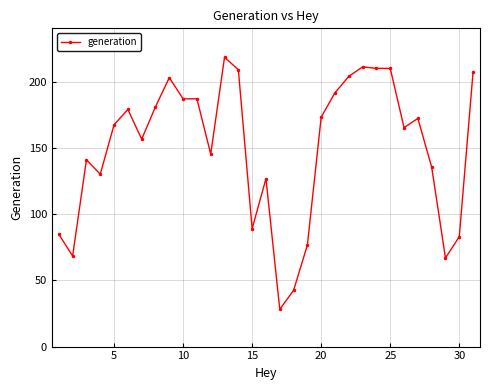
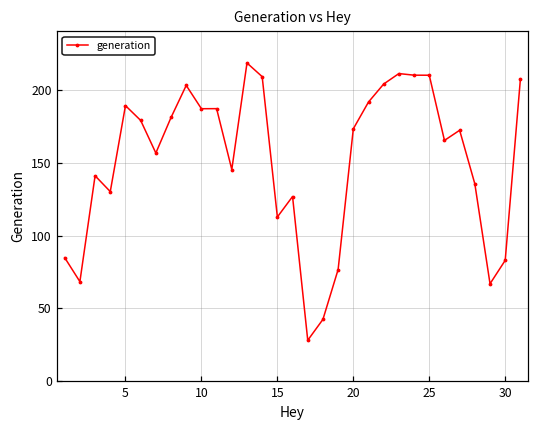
5: 167 -> 189
15: 89 -> 113
